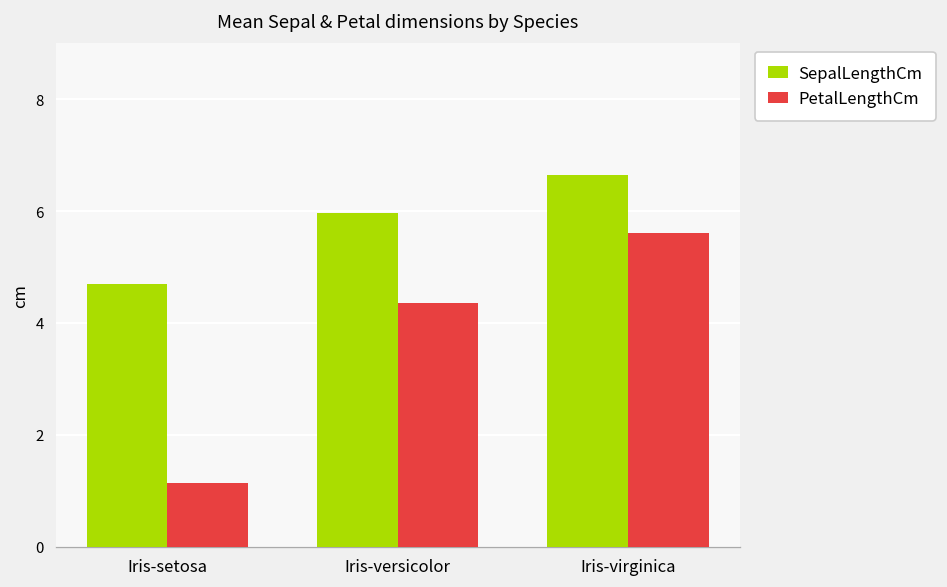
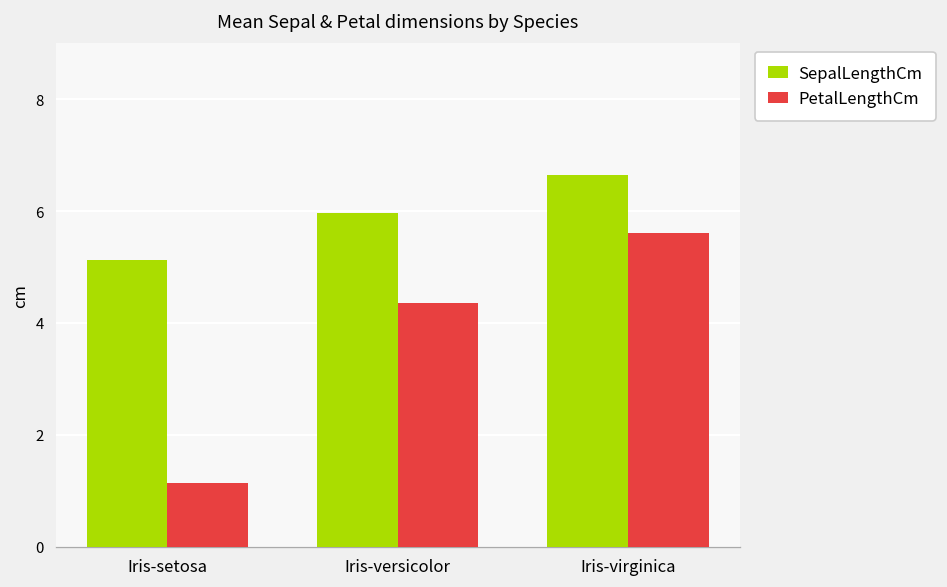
SepalLengthCm, Iris-setosa: 4.7 -> 5.1
